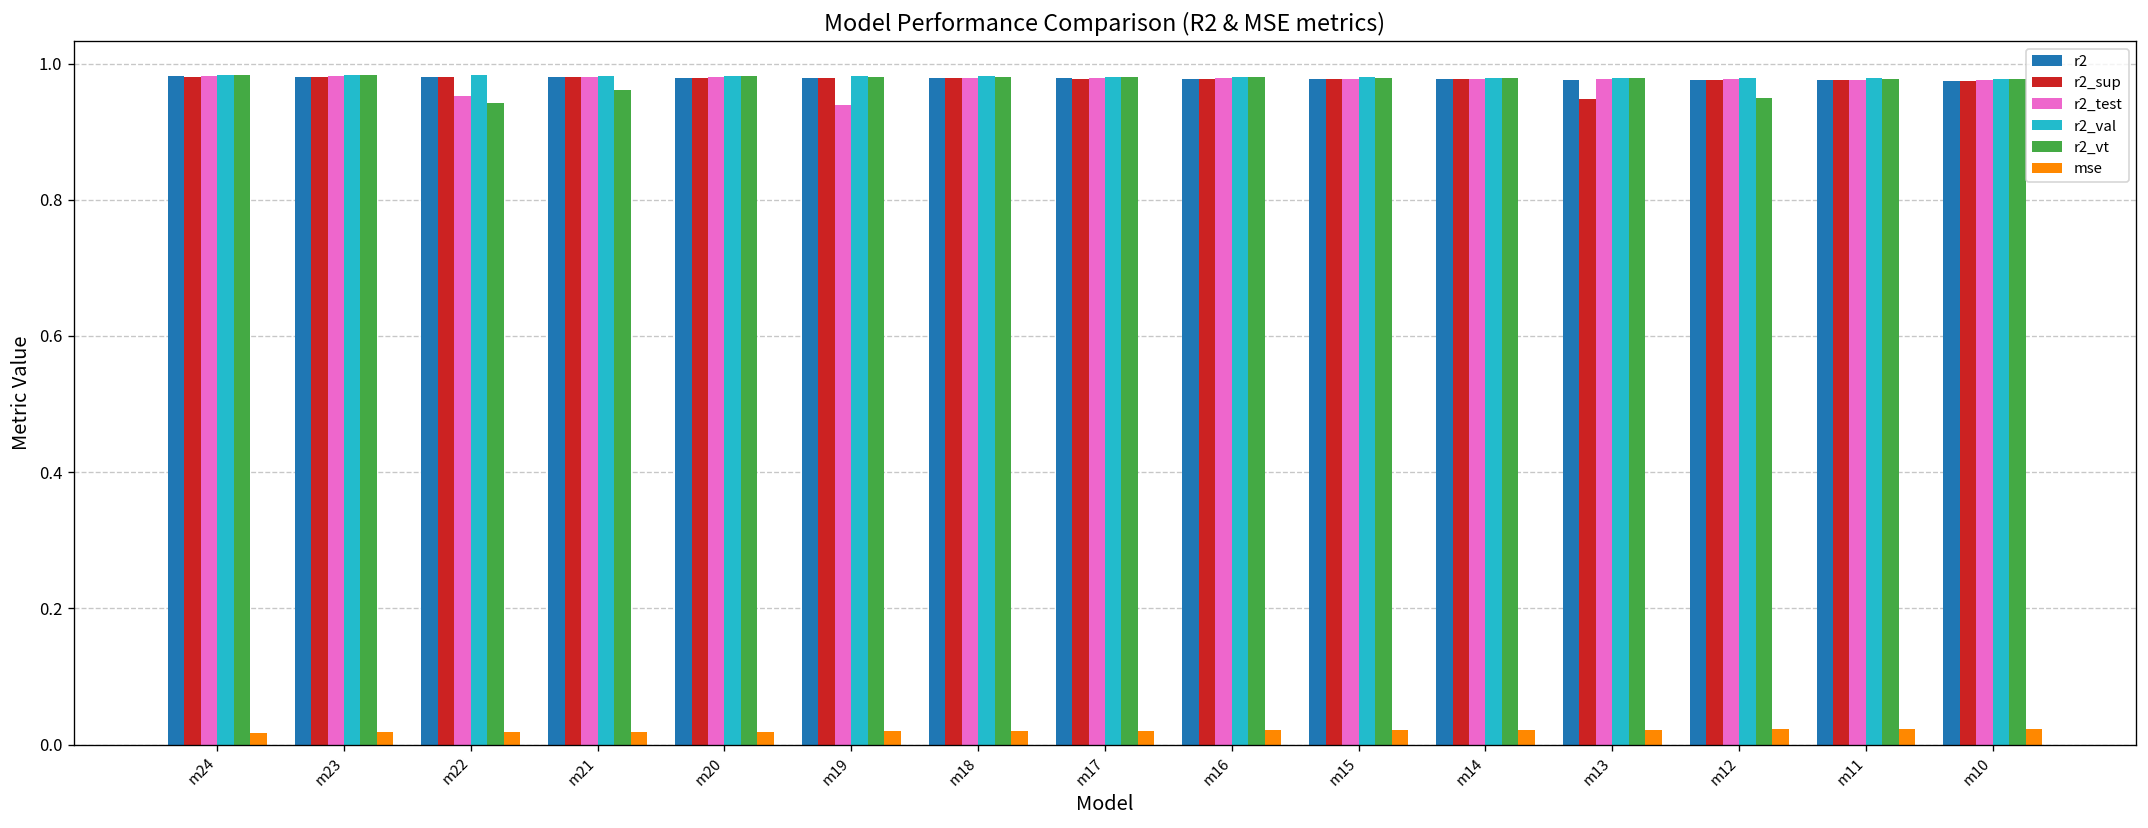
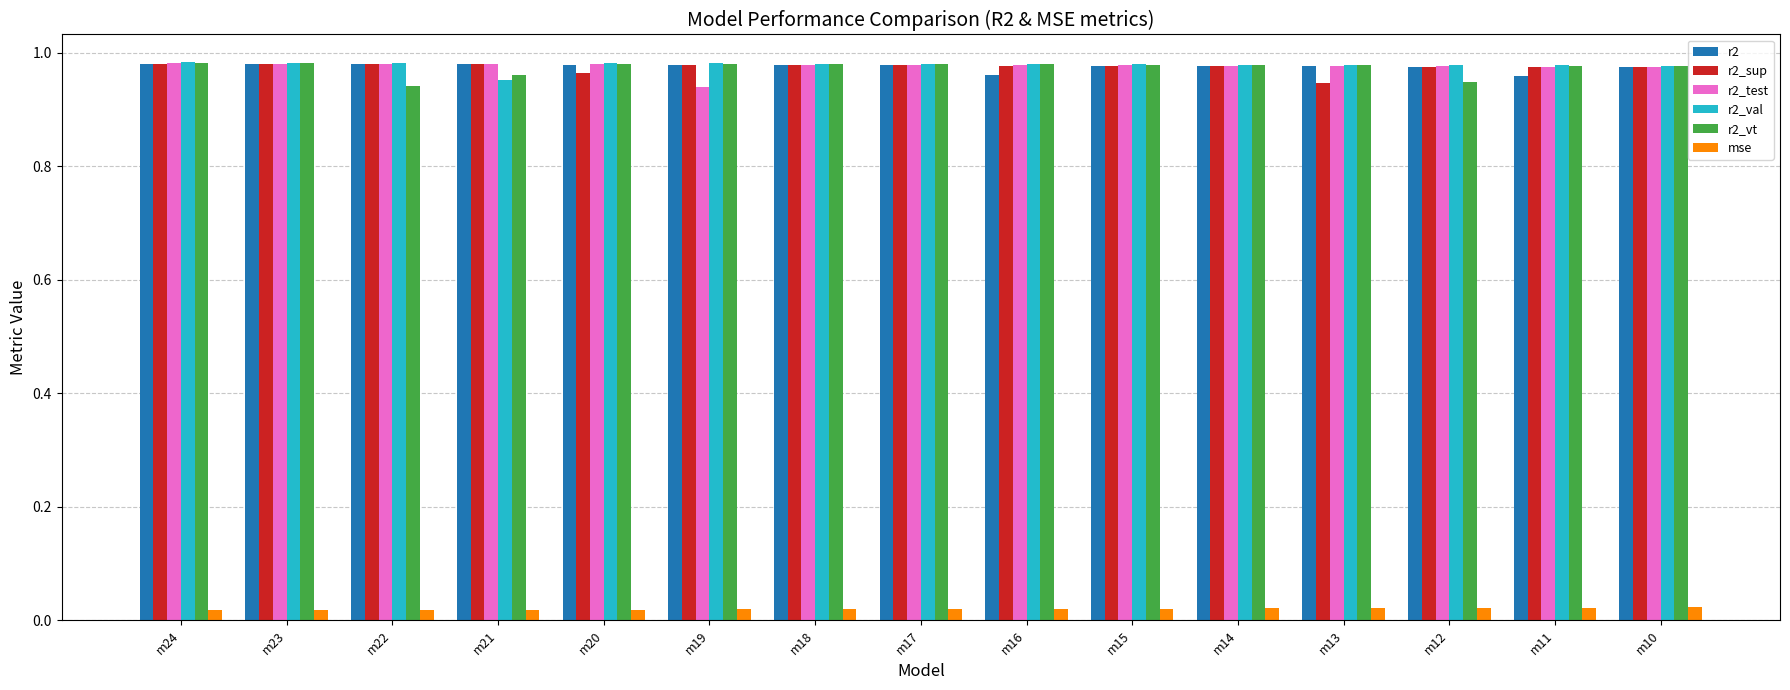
r2_test, m22: 0.95 -> 0.98
r2_val, m21: 0.98 -> 0.95
r2_sup, m20: 0.98 -> 0.96
r2, m16: 0.98 -> 0.96
r2, m11: 0.98 -> 0.96
